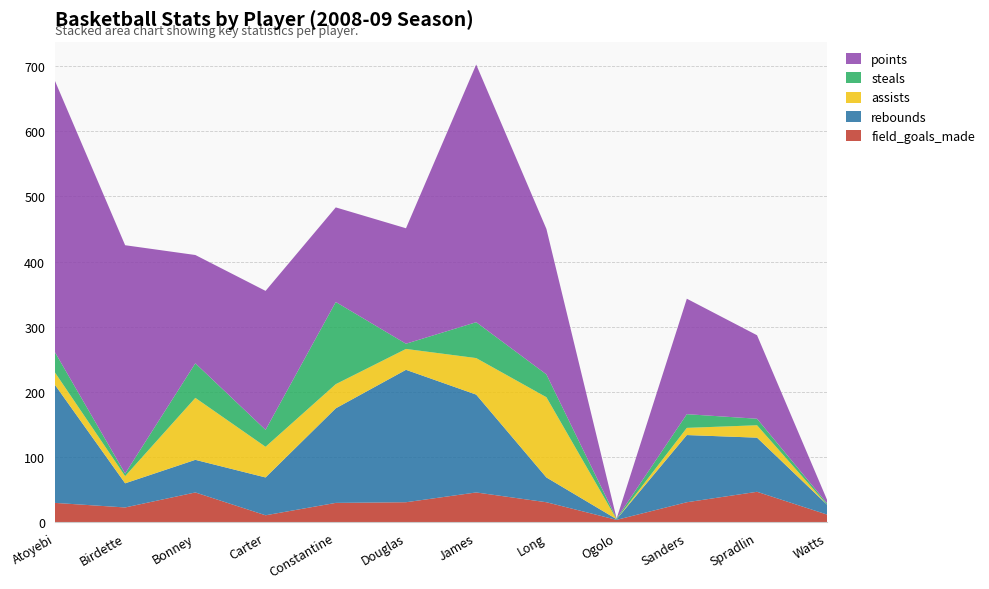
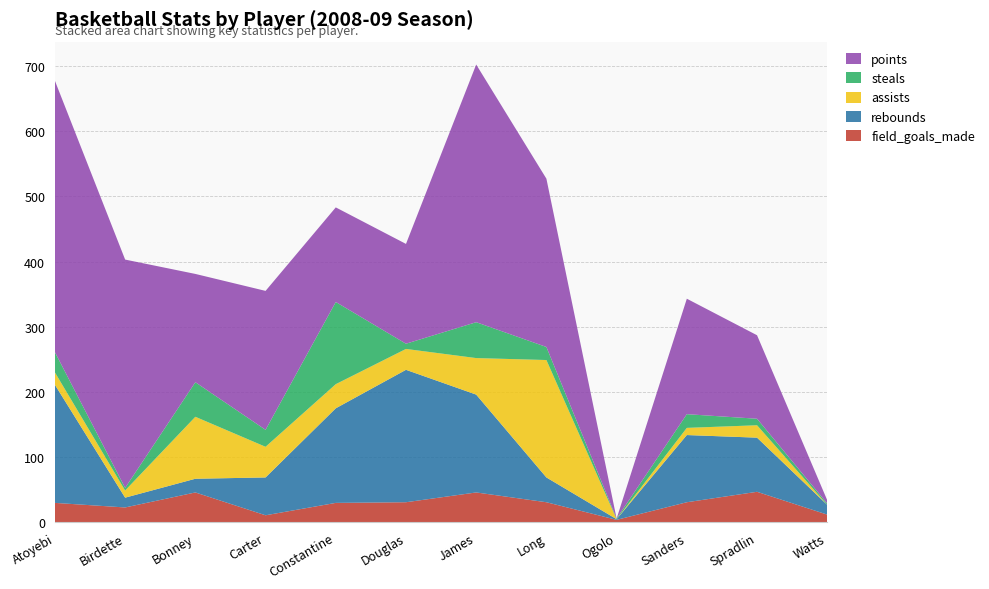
rebounds, Birdette: 40 -> 20
rebounds, Bonney: 50 -> 20
points, Douglas: 180 -> 150
assists, Long: 120 -> 180
steals, Long: 40 -> 20
points, Long: 220 -> 260
